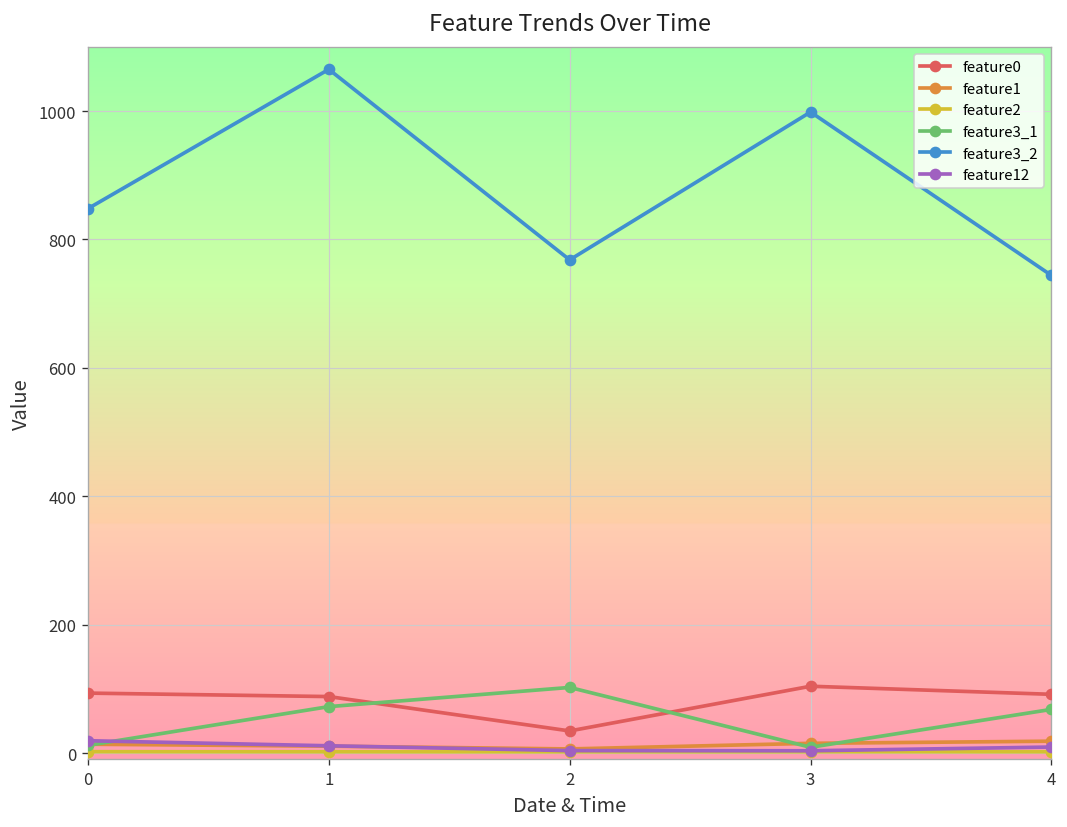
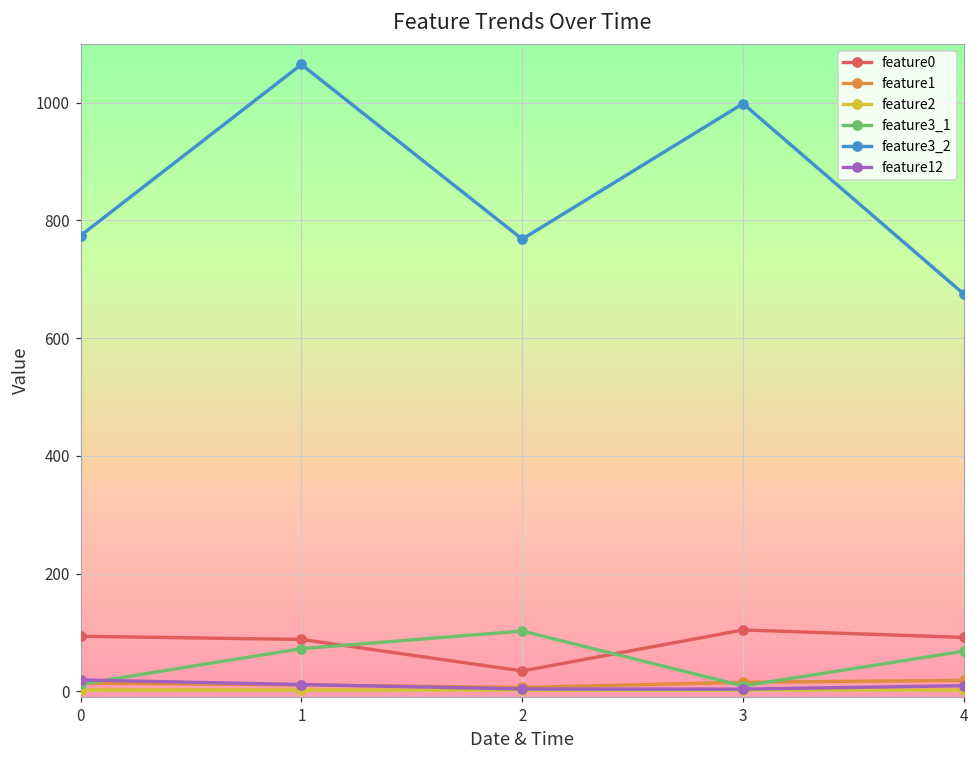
feature3_2, 0: 850 -> 770
feature3_2, 4: 740 -> 670
